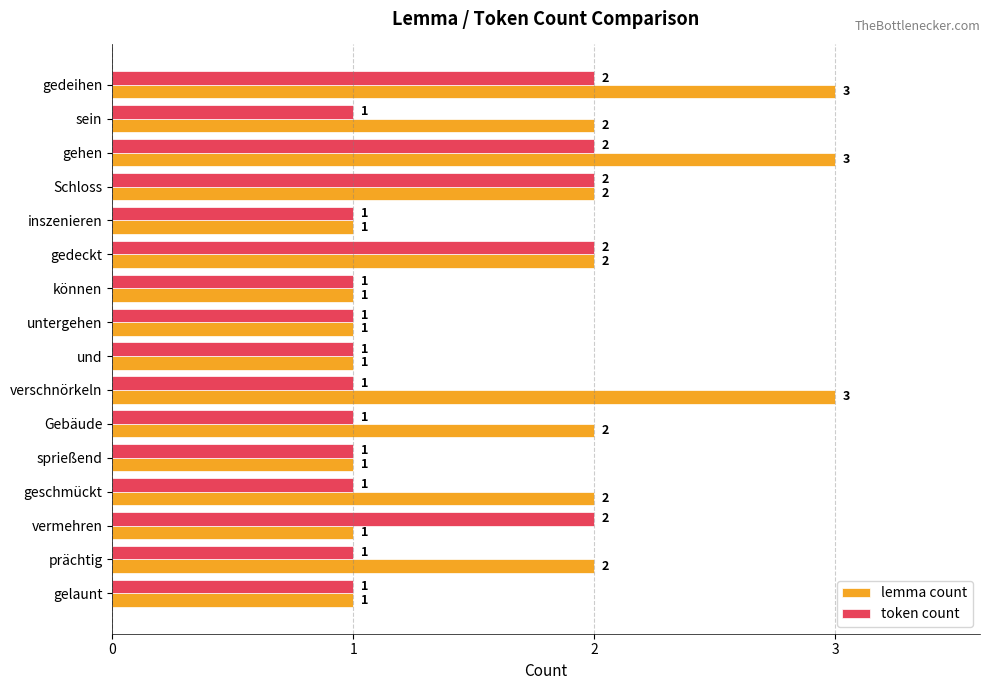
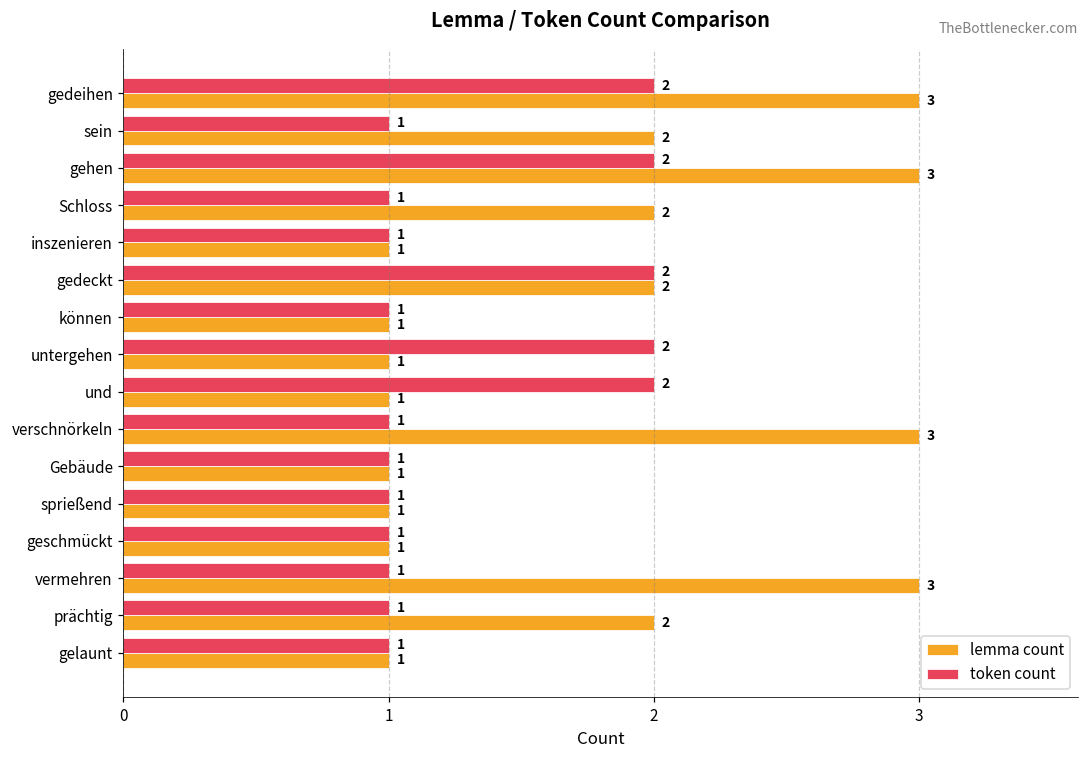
token count, Schloss: 2 -> 1
token count, untergehen: 1 -> 2
token count, und: 1 -> 2
lemma count, Gebäude: 2 -> 1
lemma count, geschmückt: 2 -> 1
token count, vermehren: 2 -> 1
lemma count, vermehren: 1 -> 3
